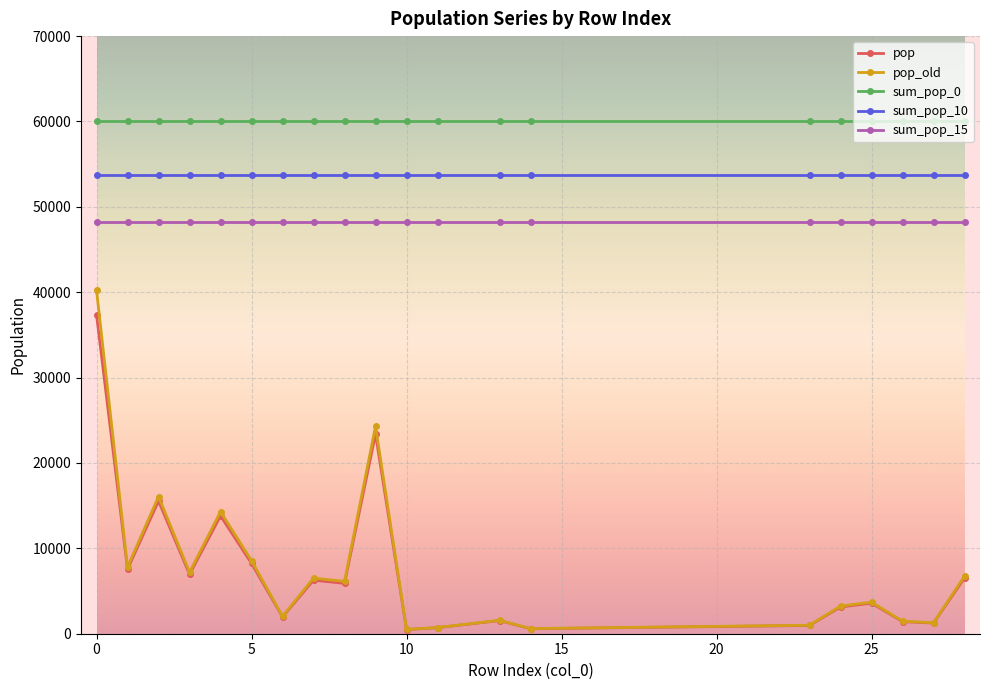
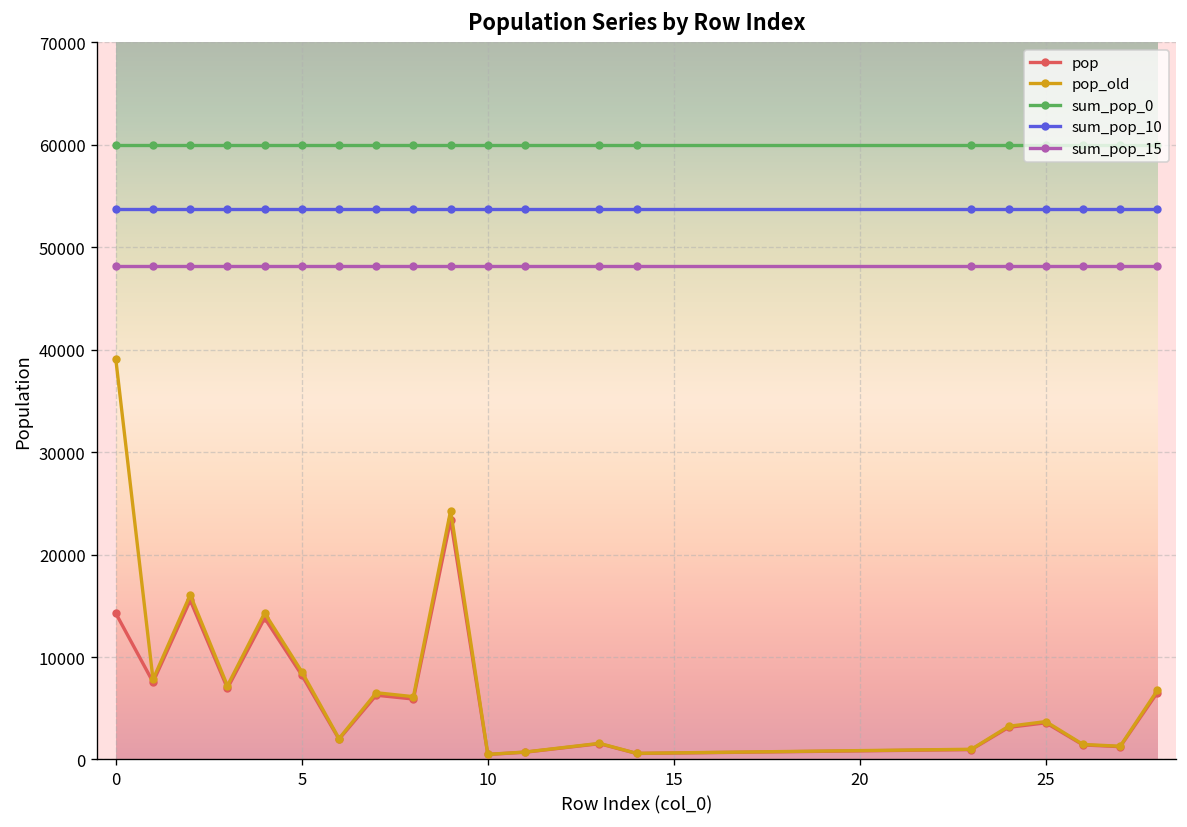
pop, 0: 37000 -> 14000
pop_old, 0: 40000 -> 39000
